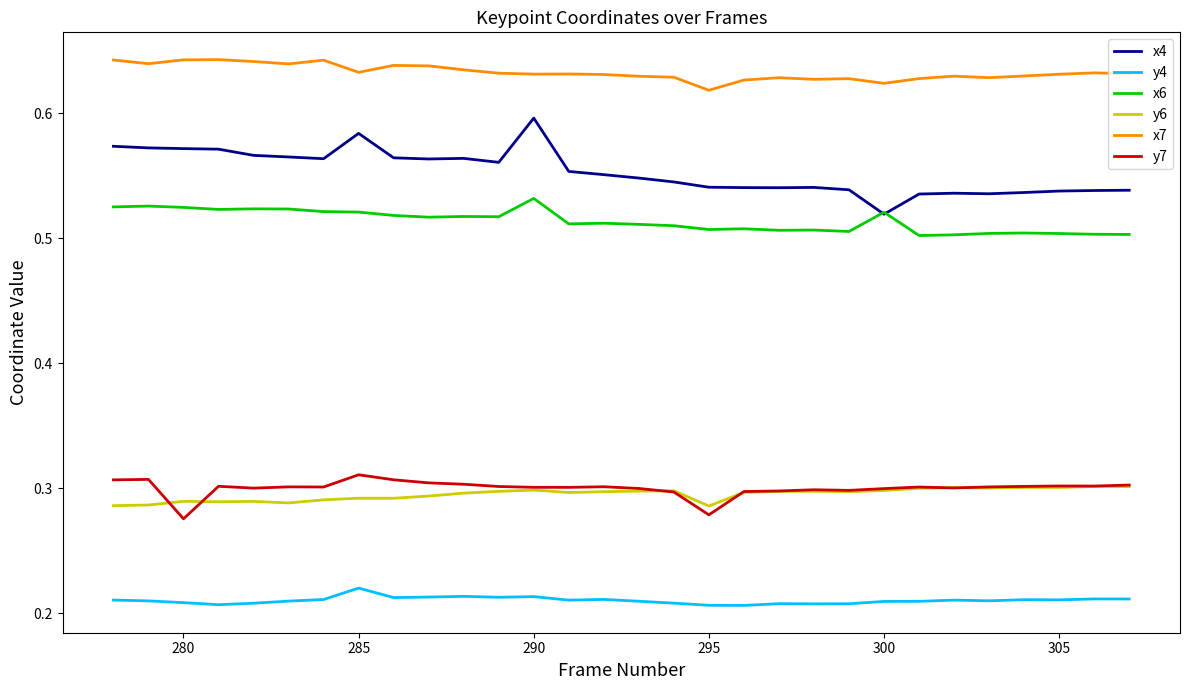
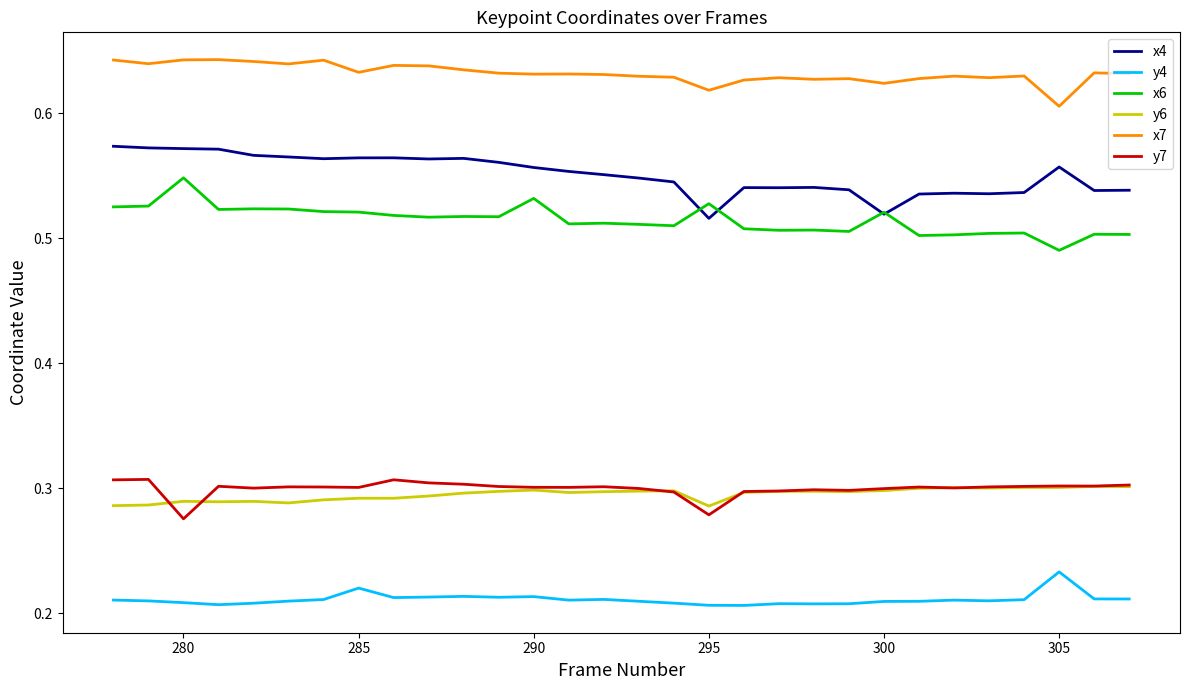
x6, 280: 0.525 -> 0.548
x4, 285: 0.584 -> 0.564
y7, 285: 0.311 -> 0.301
x4, 290: 0.596 -> 0.557
x4, 295: 0.541 -> 0.516
x6, 295: 0.507 -> 0.528
x4, 305: 0.538 -> 0.557
y4, 305: 0.211 -> 0.233
x6, 305: 0.504 -> 0.490
x7, 305: 0.631 -> 0.606
